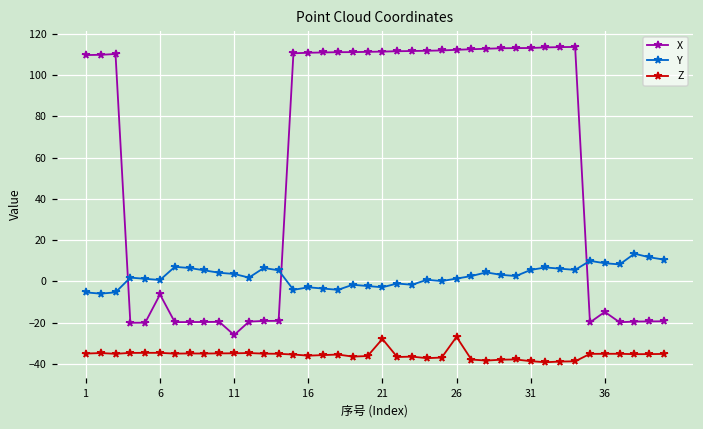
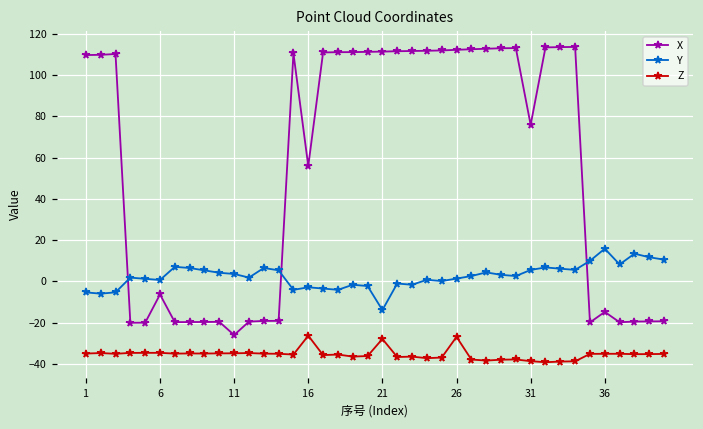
X, 16: 111 -> 56
Z, 16: -36 -> -26
Y, 21: -3 -> -14
X, 31: 113 -> 76
Y, 36: 9 -> 16
